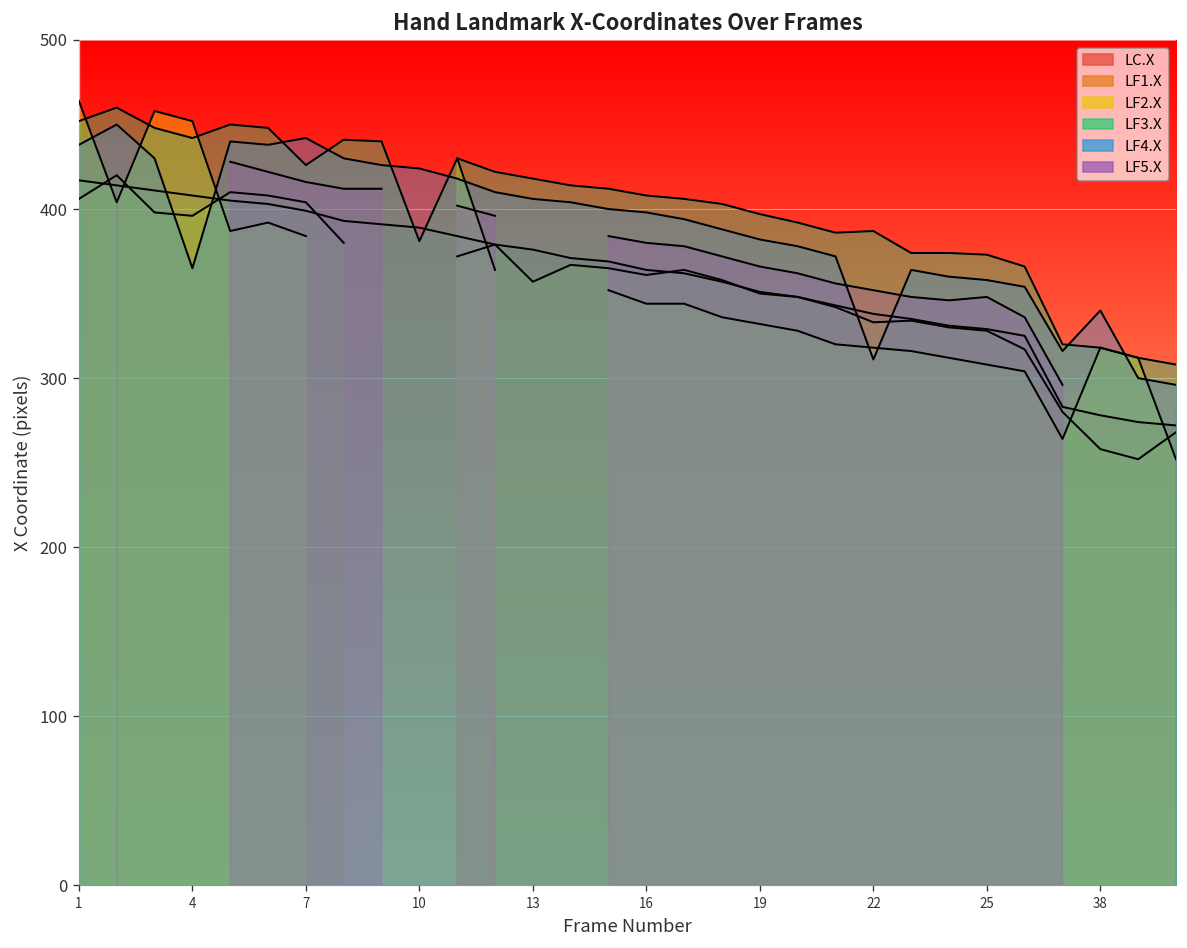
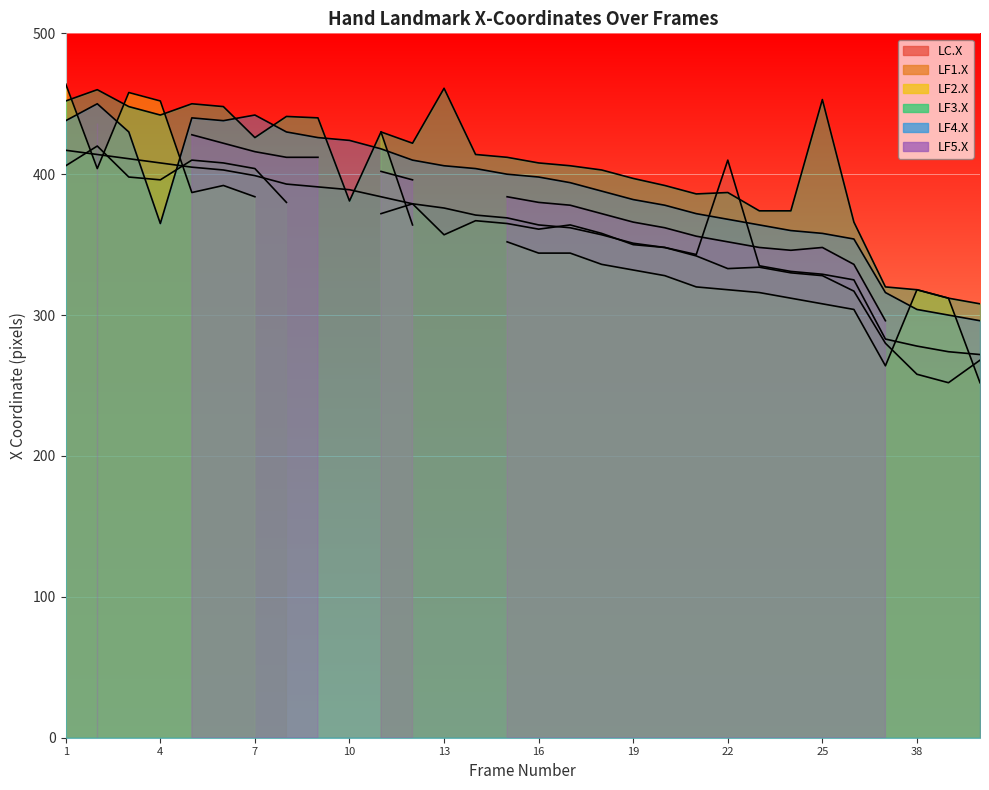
LF3.X, 13: 418 -> 461
LC.X, 22: 338 -> 410
LF4.X, 22: 311 -> 368
LF3.X, 25: 373 -> 453
LF4.X, 38: 340 -> 304
